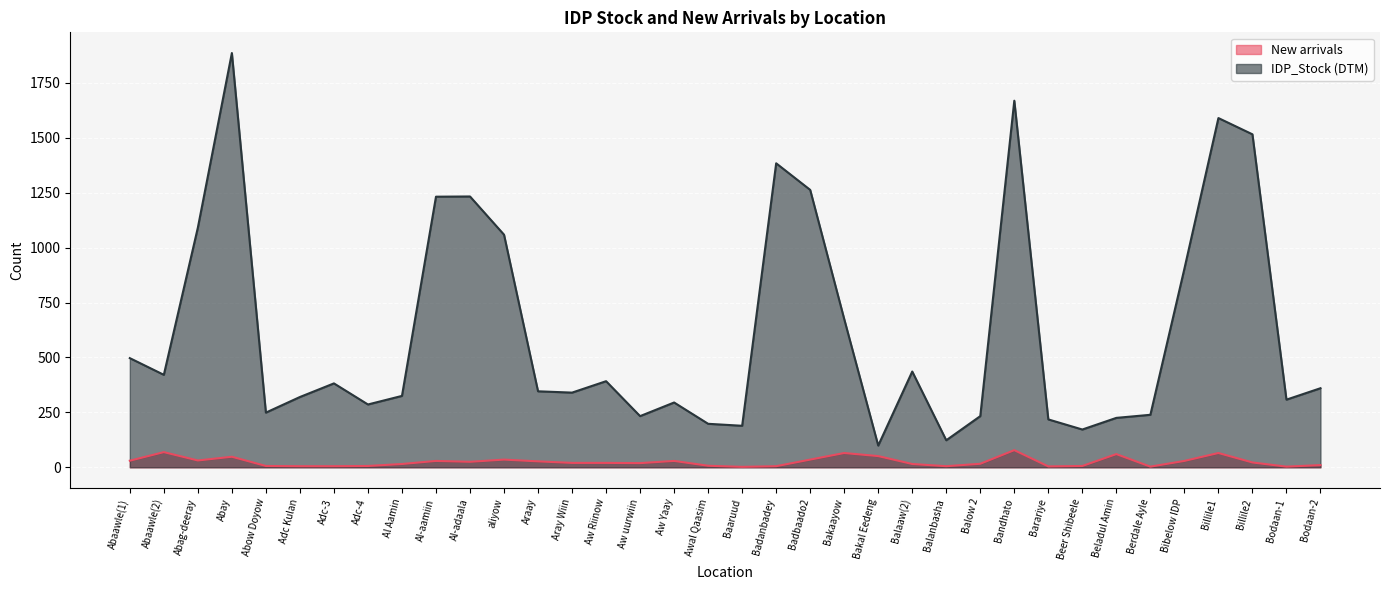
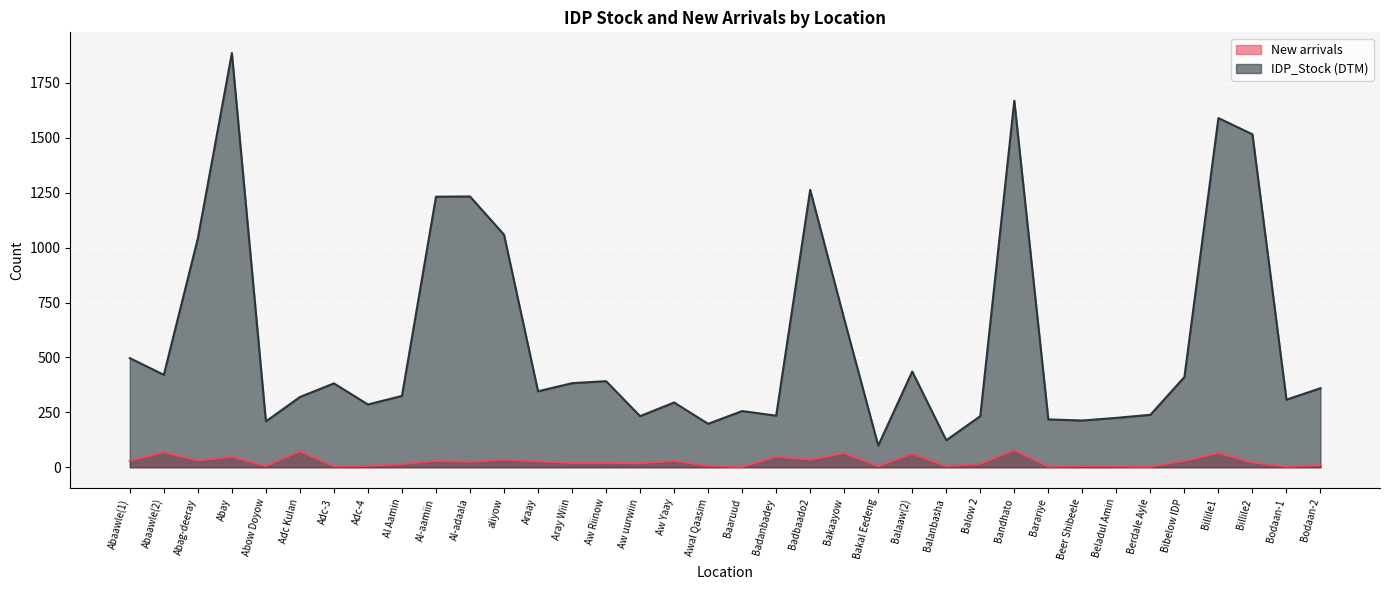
IDP_Stock (DTM), Abag-deeray: 1090 -> 1040
IDP_Stock (DTM), Abow Doyow: 250 -> 210
New arrivals, Adc Kulan: 10 -> 70
IDP_Stock (DTM), Aray Wiin: 340 -> 380
IDP_Stock (DTM), Baaruud: 190 -> 260
New arrivals, Badanbadey: 10 -> 50
IDP_Stock (DTM), Badanbadey: 1380 -> 240
New arrivals, Bakal Eedeng: 50 -> 10
New arrivals, Balaaw(2): 20 -> 60
IDP_Stock (DTM), Beer Shibeele: 170 -> 210
New arrivals, Beladul Amin: 60 -> 10
IDP_Stock (DTM), Bibelow IDP: 900 -> 410
